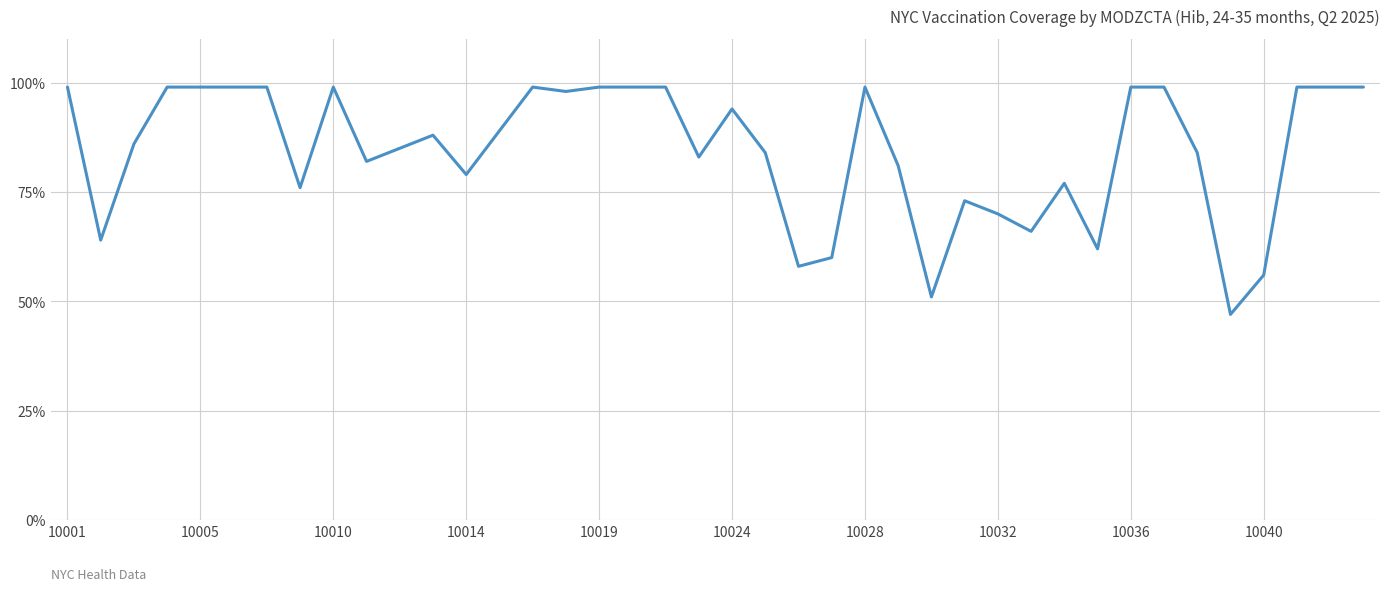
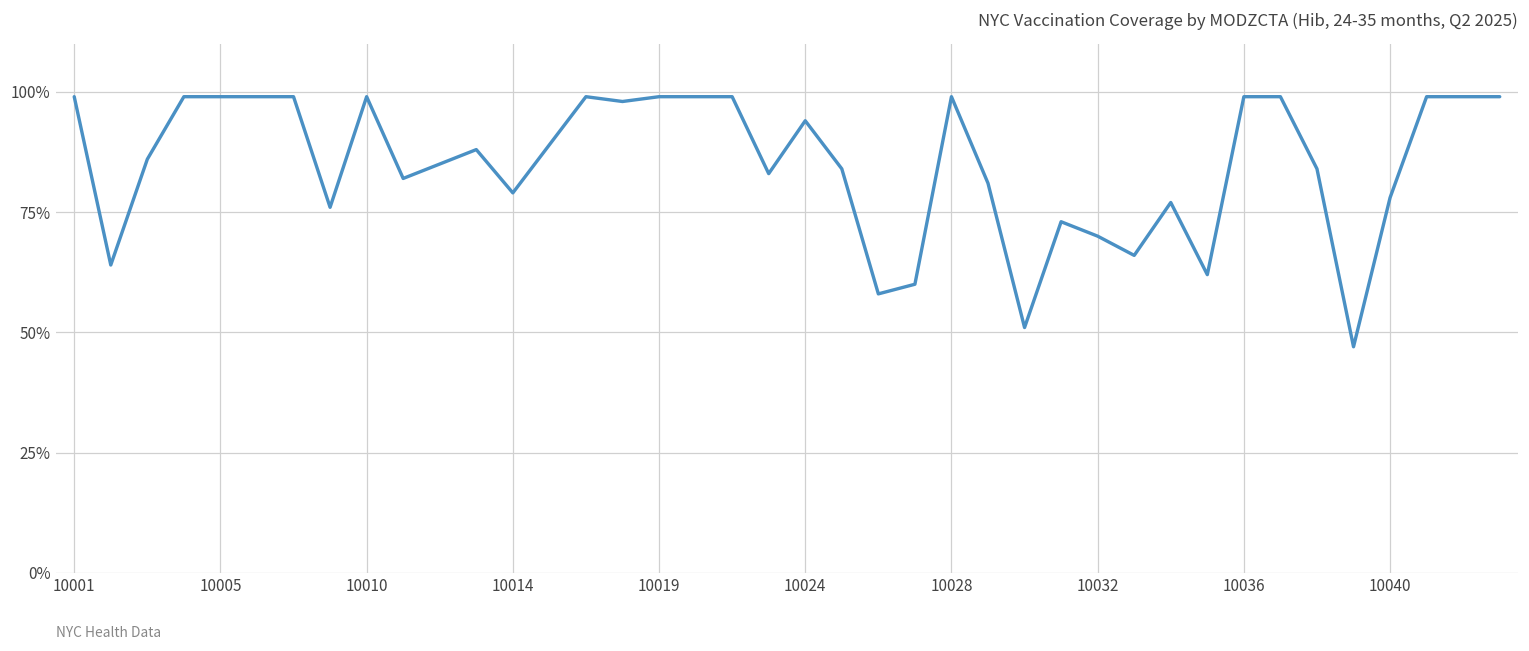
10040: 56% -> 78%
